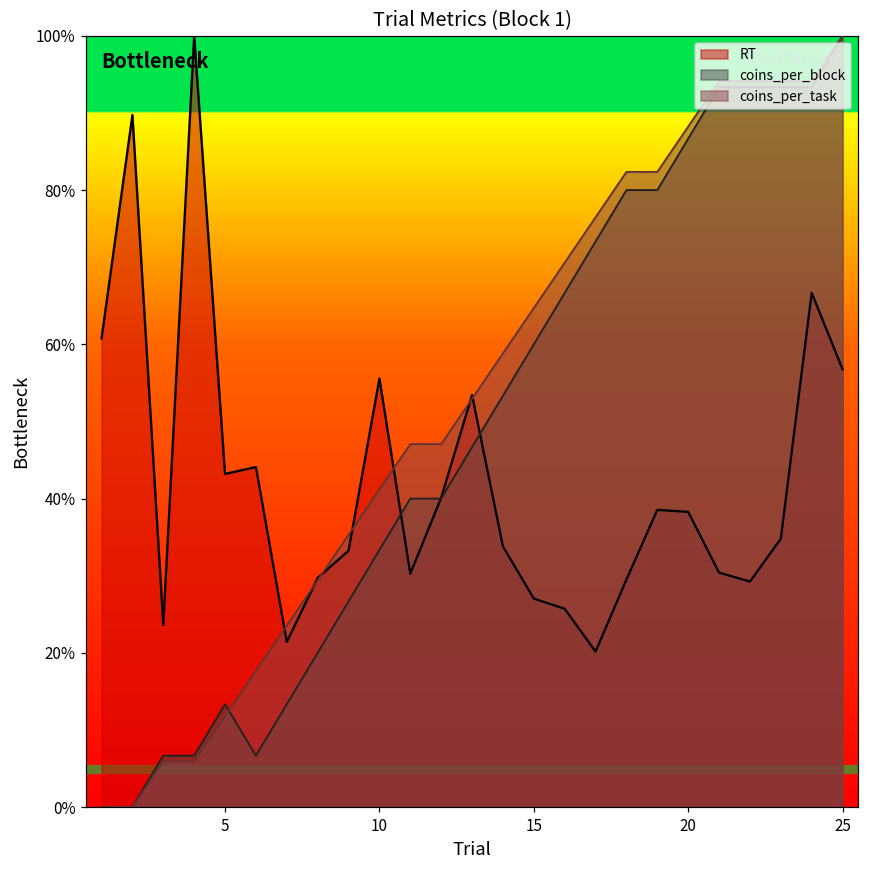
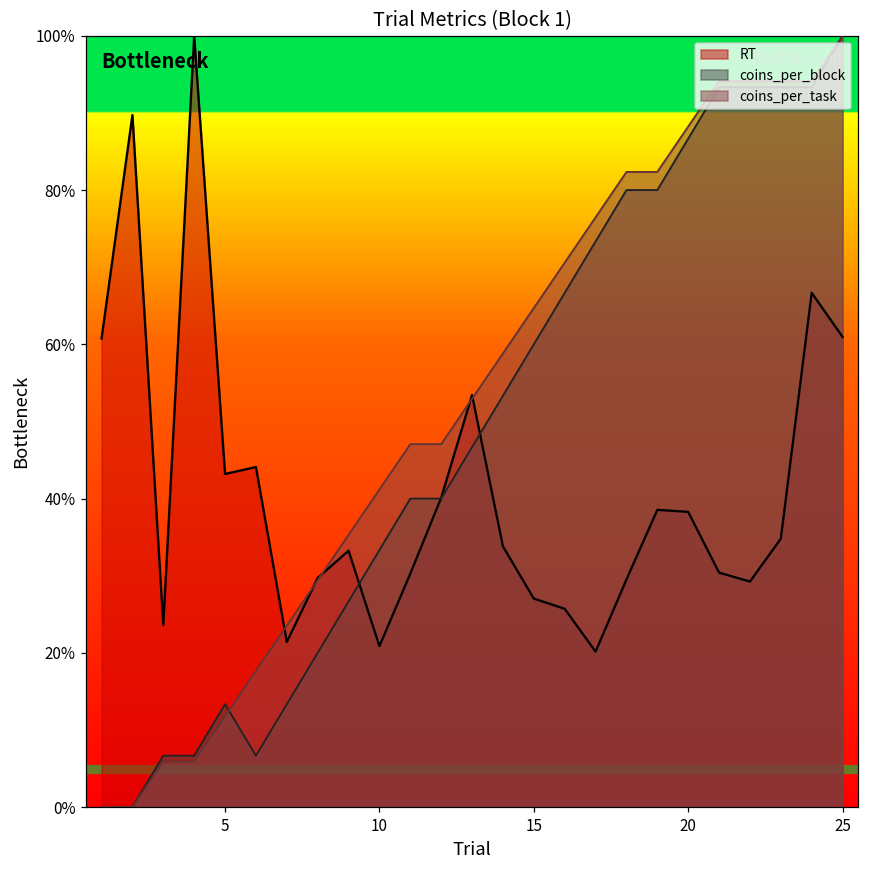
RT, 10: 56% -> 21%
RT, 25: 57% -> 61%
